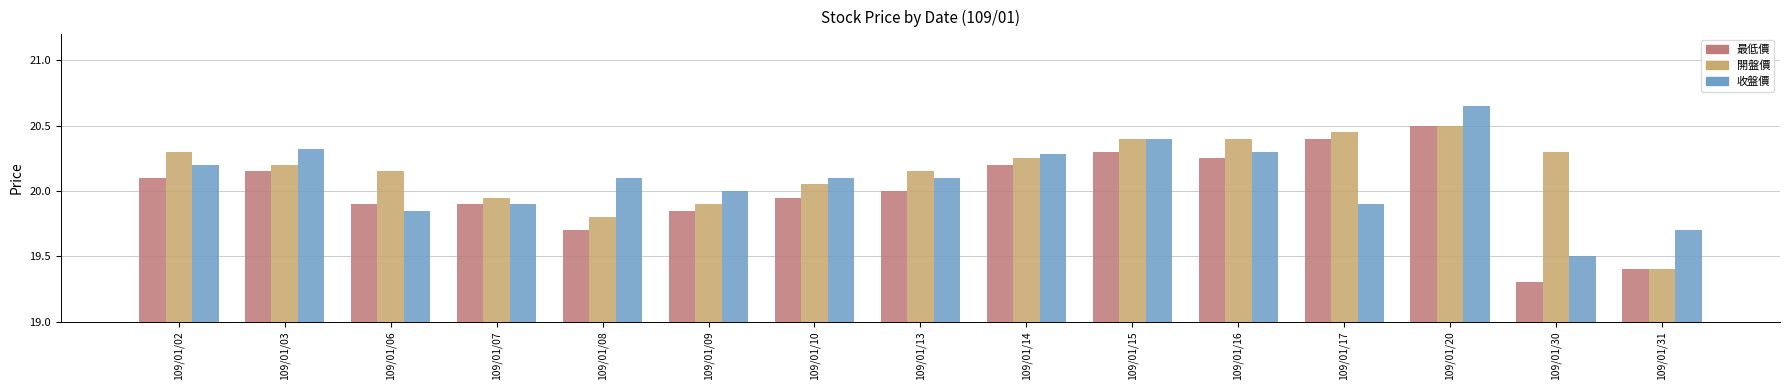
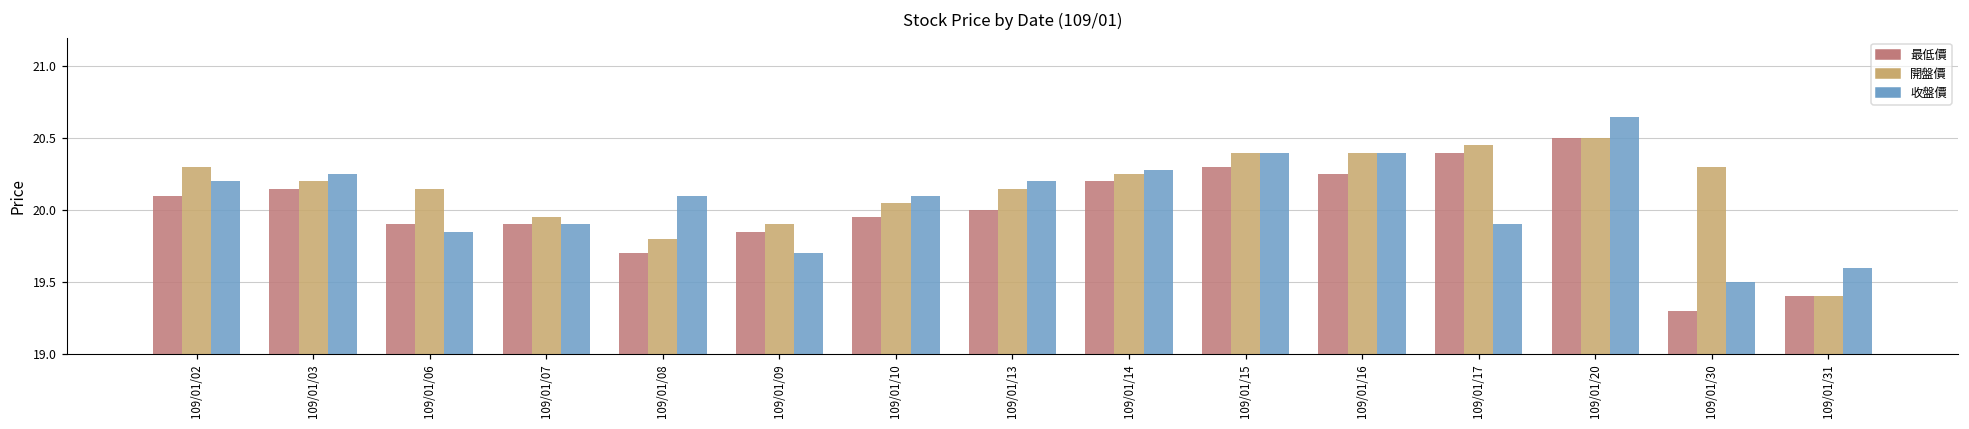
收盤價, 109/01/03: 20.32 -> 20.25
收盤價, 109/01/09: 20.0 -> 19.7
收盤價, 109/01/13: 20.1 -> 20.2
收盤價, 109/01/16: 20.3 -> 20.4
收盤價, 109/01/31: 19.7 -> 19.6
